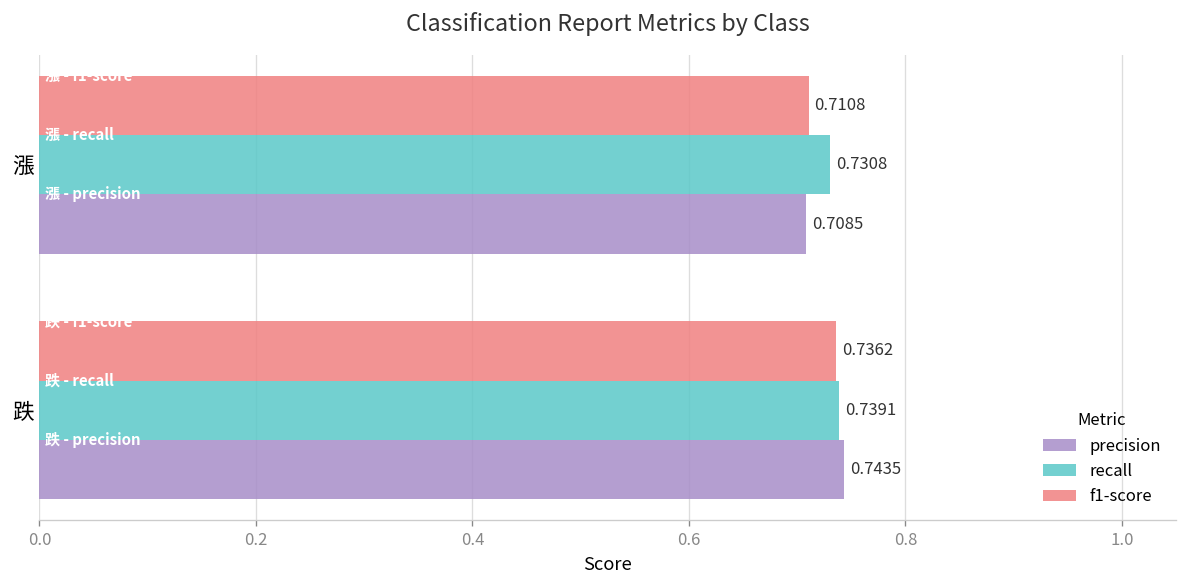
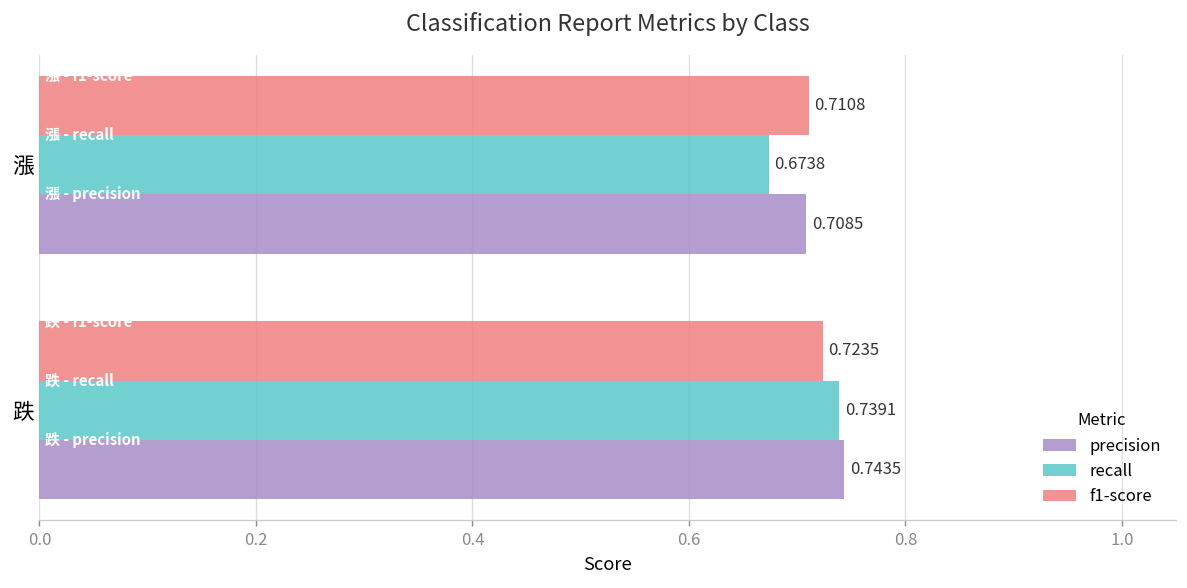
recall, 漲: 0.7308 -> 0.6738
f1-score, 跌: 0.7362 -> 0.7235
